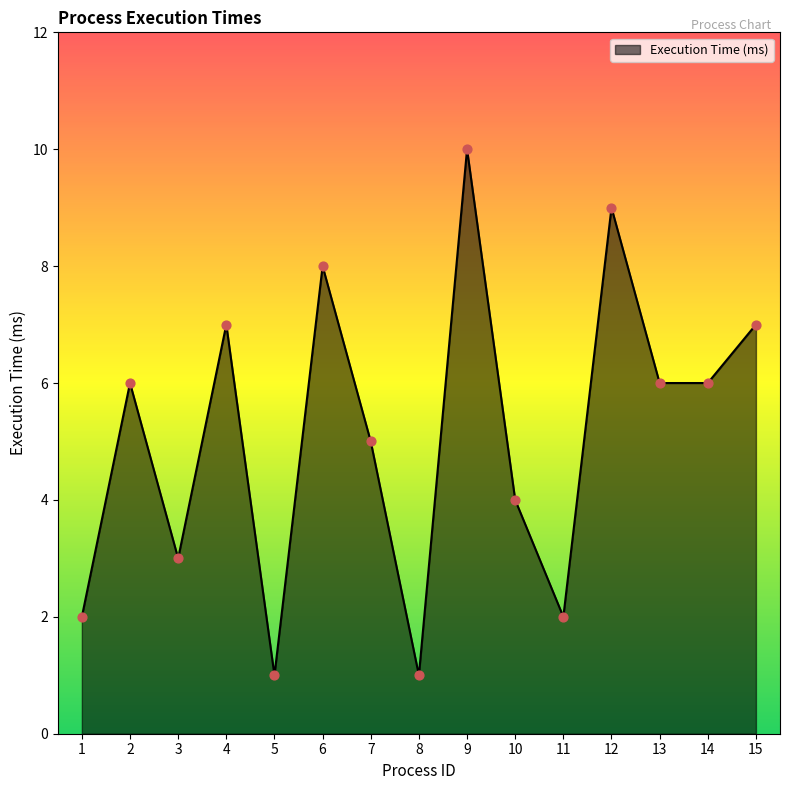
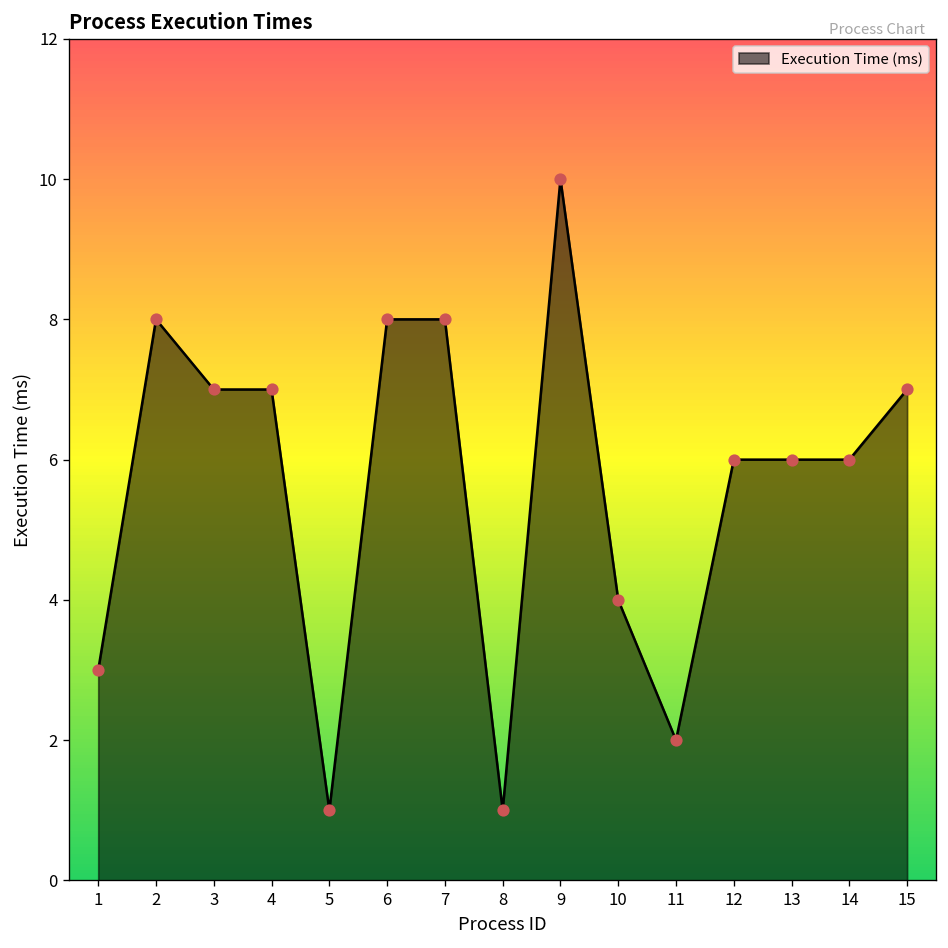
1: 2 -> 3
2: 6 -> 8
3: 3 -> 7
7: 5 -> 8
12: 9 -> 6
